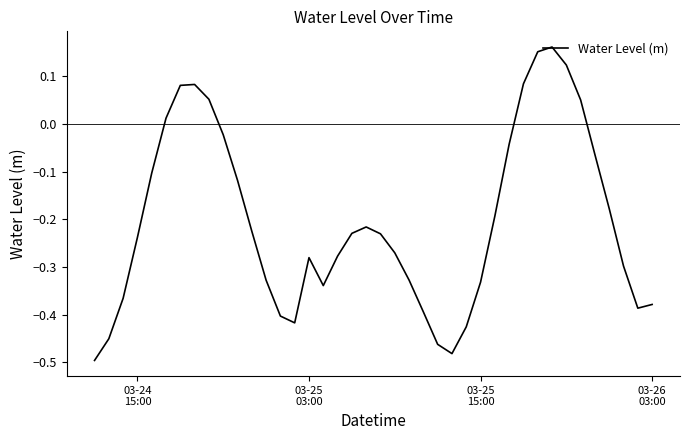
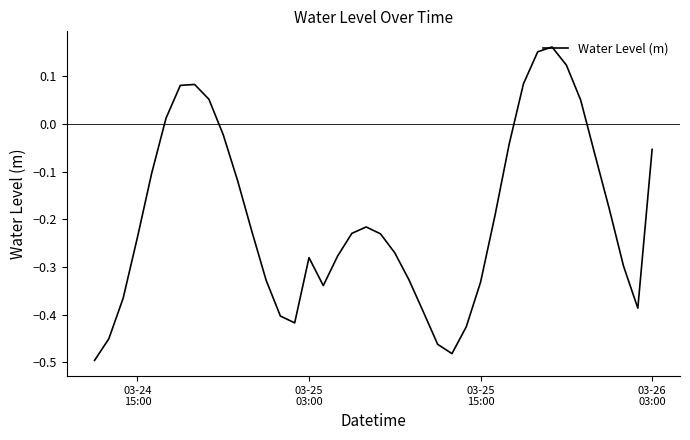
03-26 03:00: -0.38 -> -0.05
